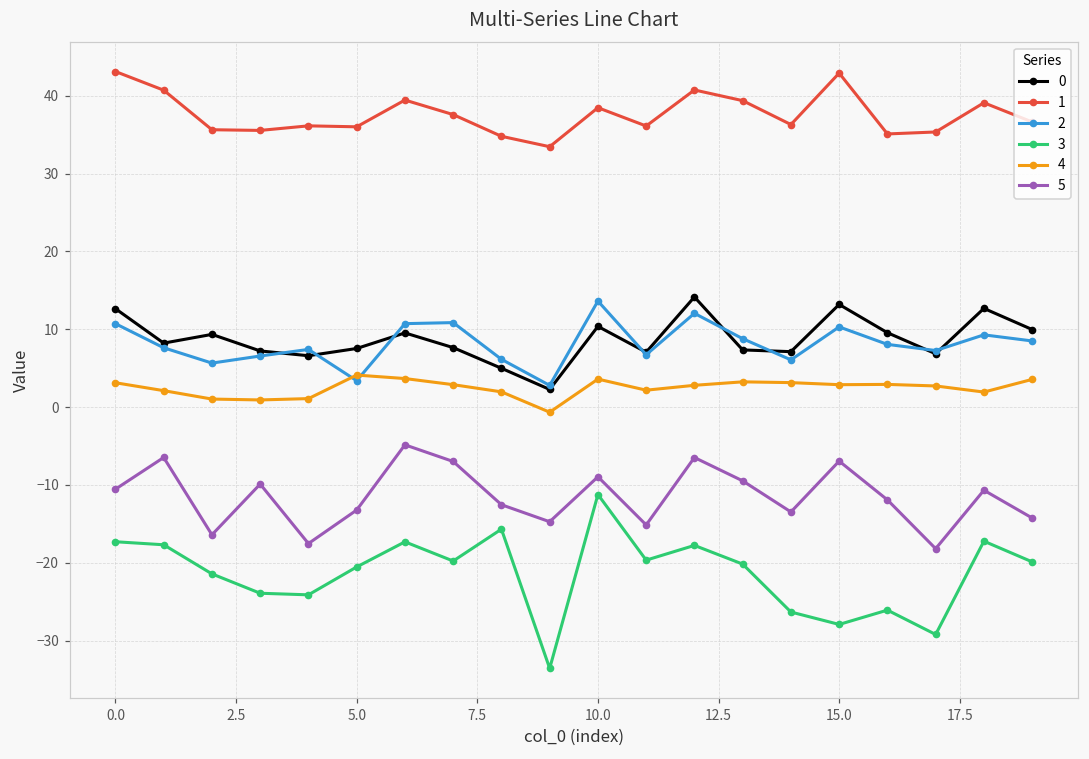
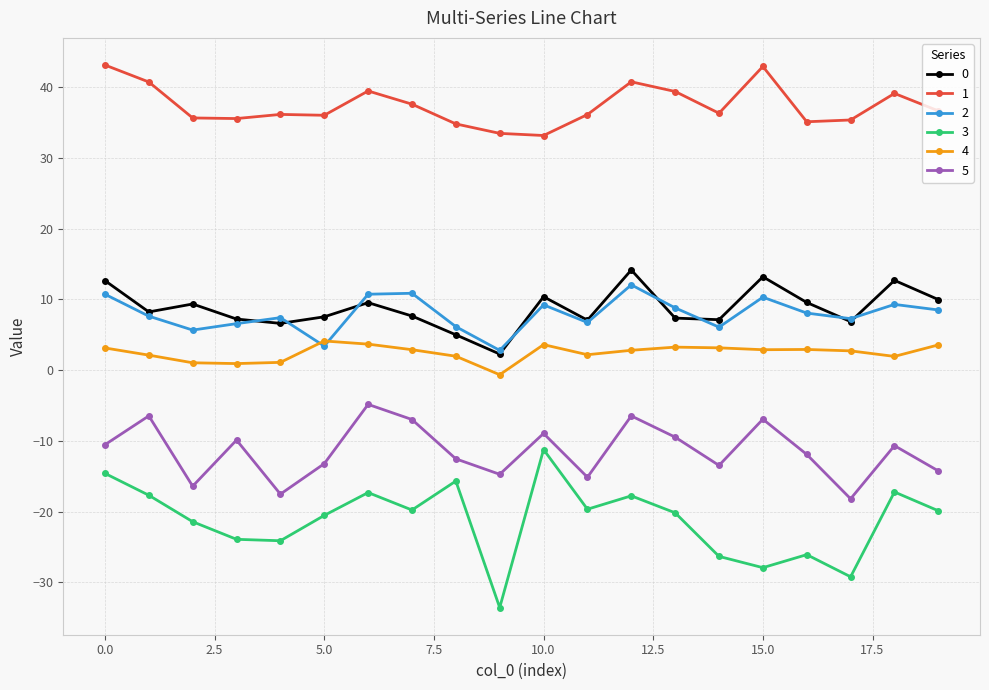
3, 0.0: -17 -> -15
1, 10.0: 38 -> 33
2, 10.0: 14 -> 9
